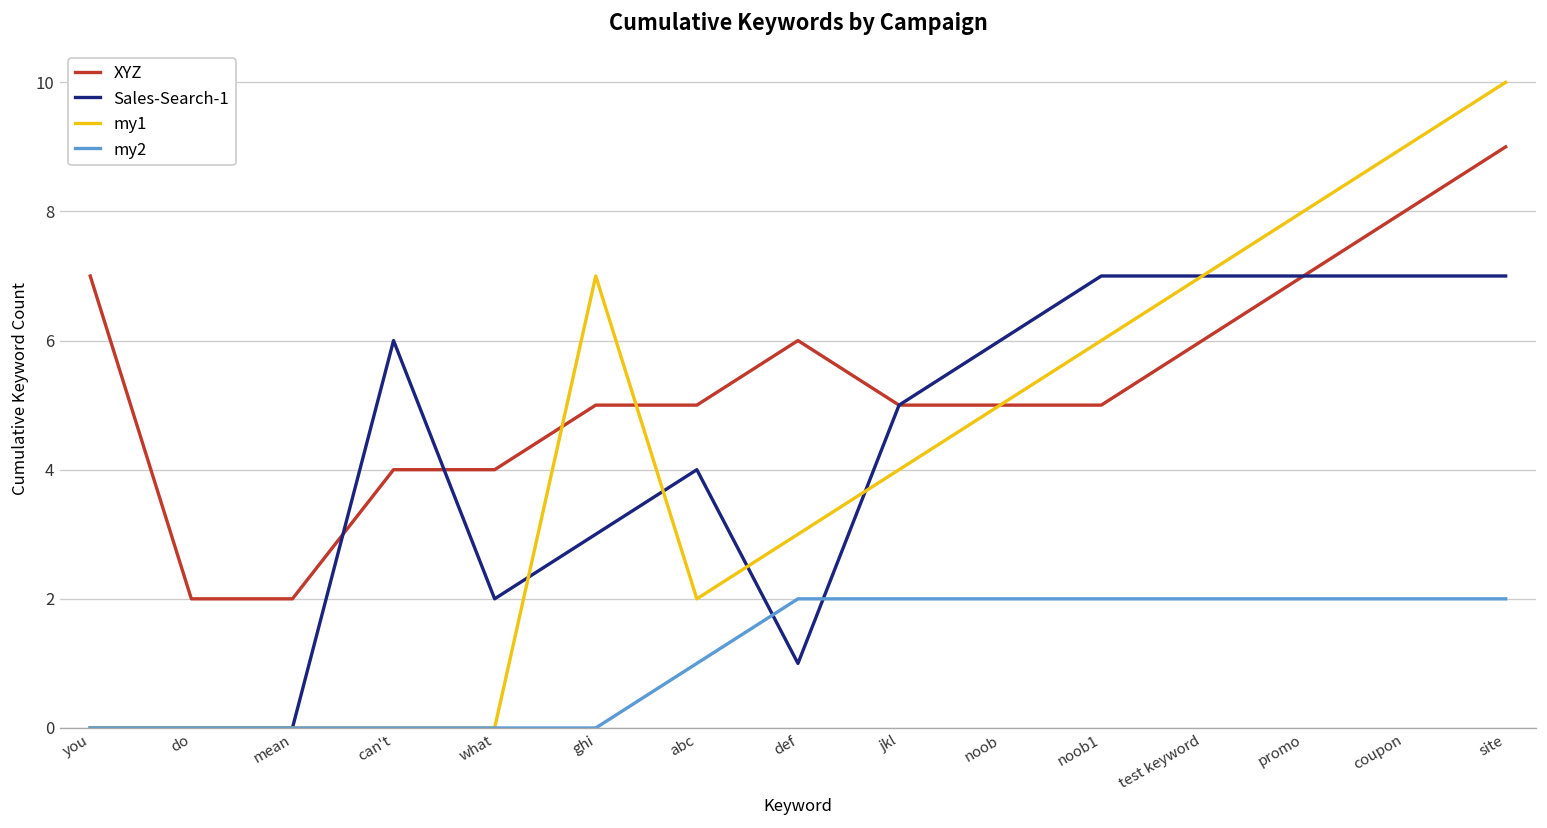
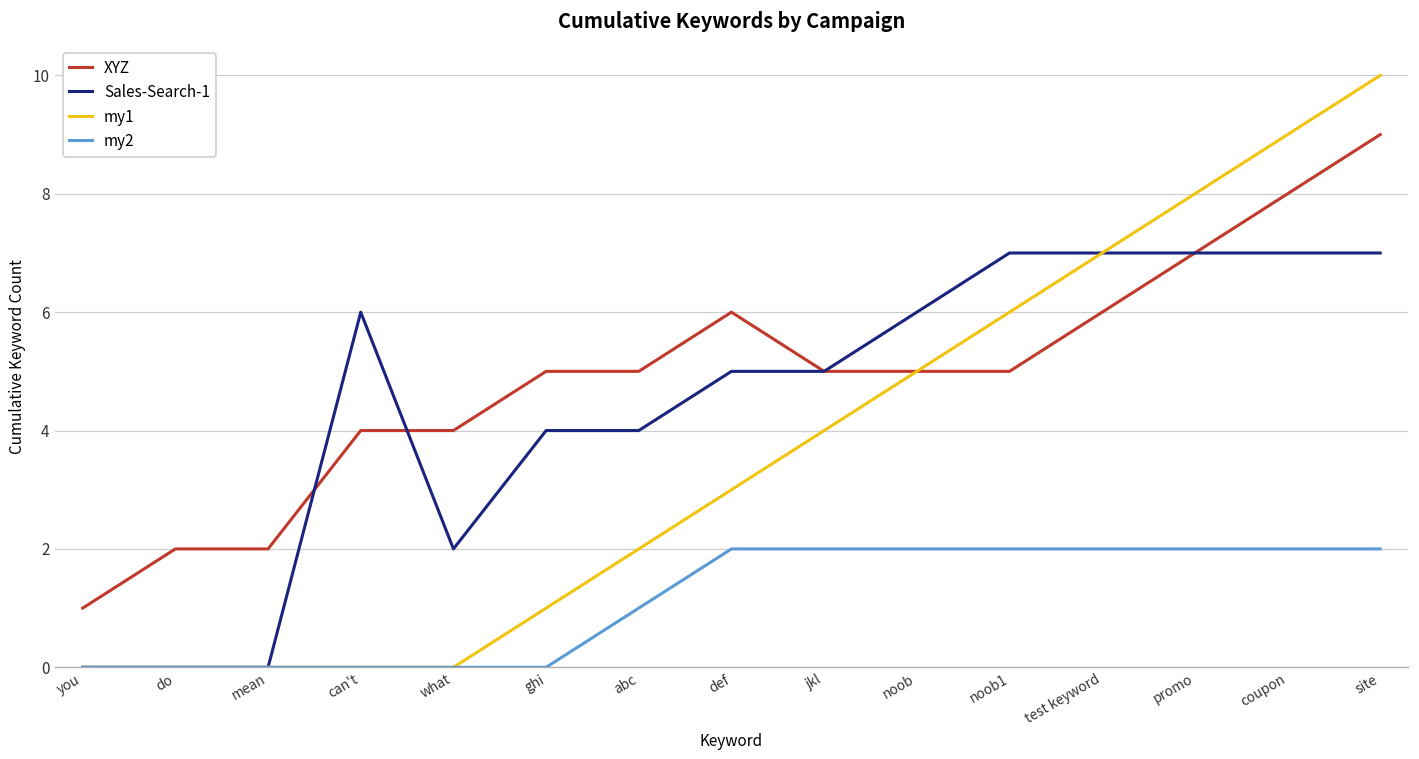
XYZ, you: 7 -> 1
Sales-Search-1, ghi: 3 -> 4
my1, ghi: 7 -> 1
Sales-Search-1, def: 1 -> 5
